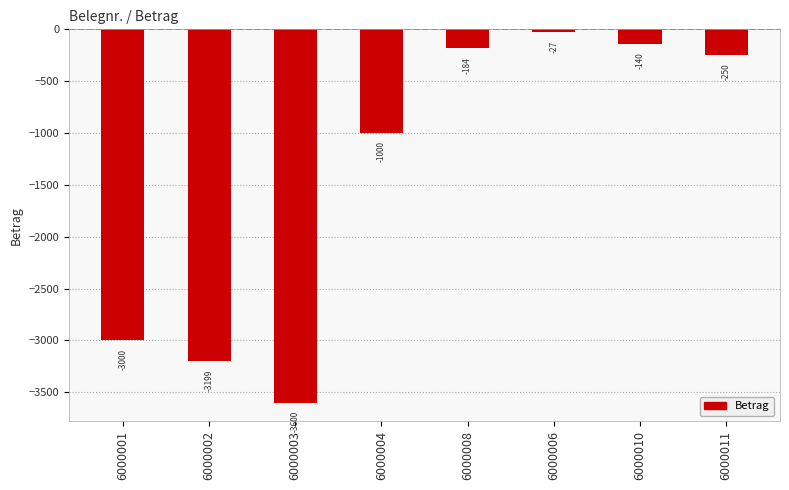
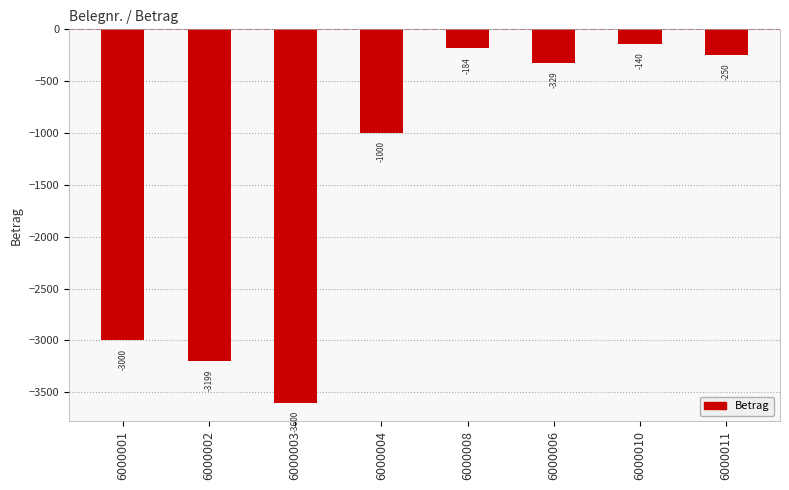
6000006: -27 -> -329
